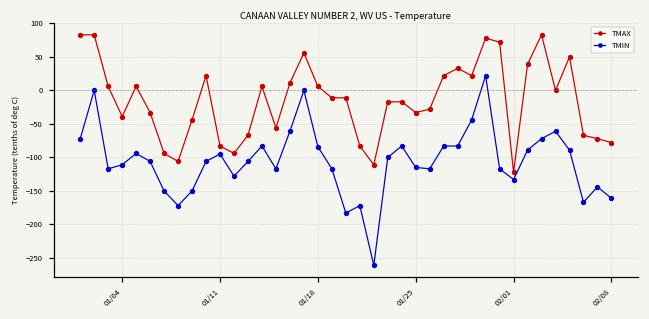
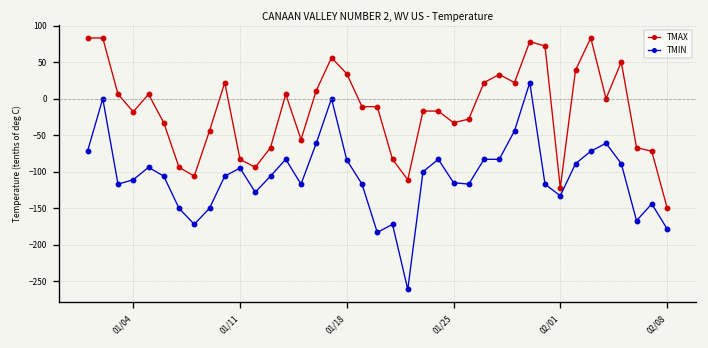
TMAX, 01/04: -40 -> -20
TMAX, 01/18: 10 -> 30
TMAX, 02/08: -80 -> -150
TMIN, 02/08: -160 -> -180
